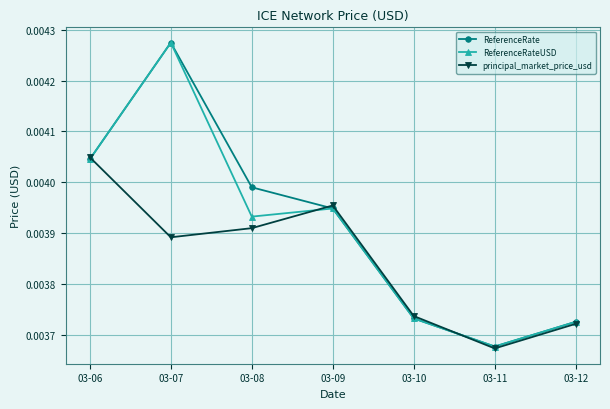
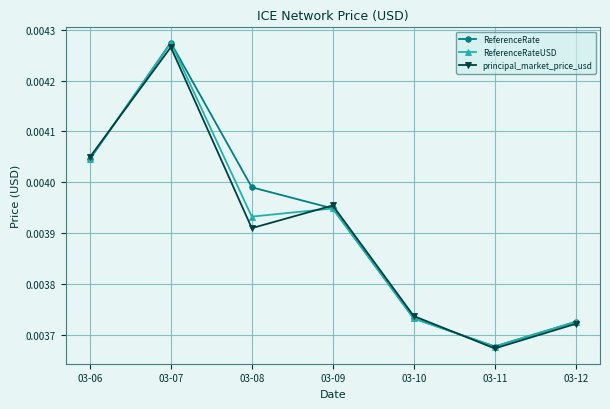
principal_market_price_usd, 03-07: 0.00389 -> 0.00427
